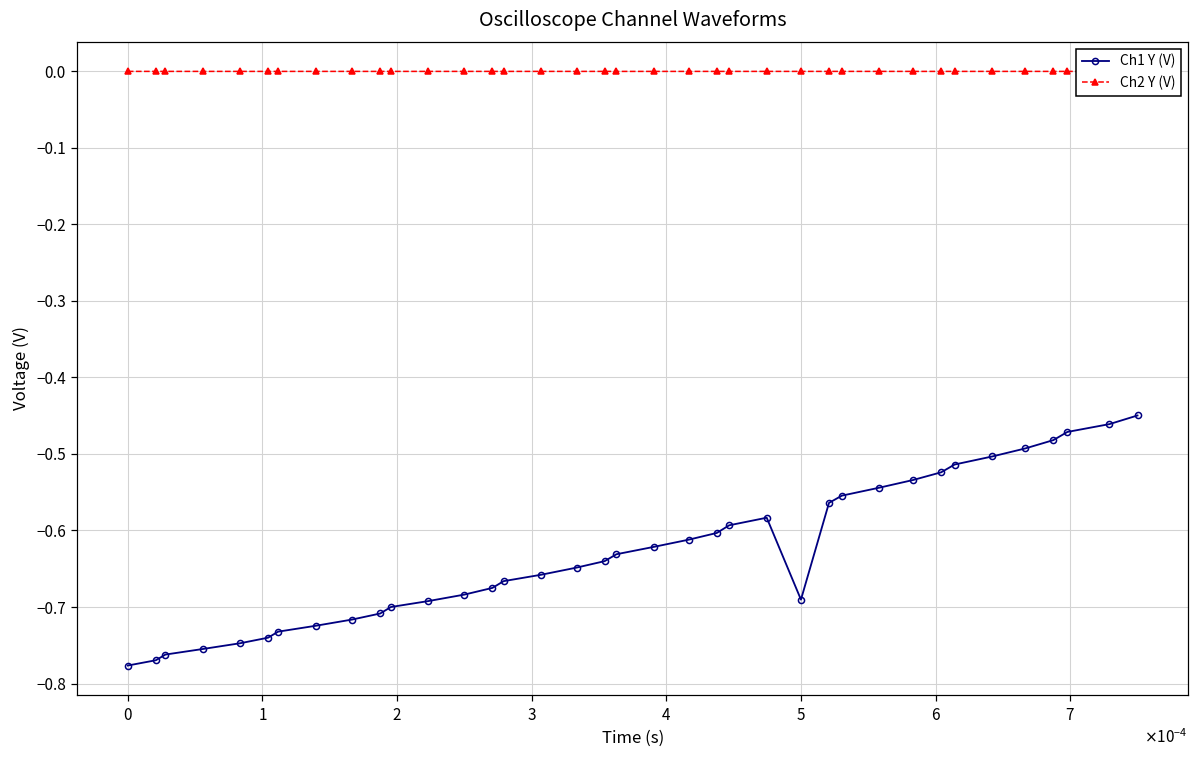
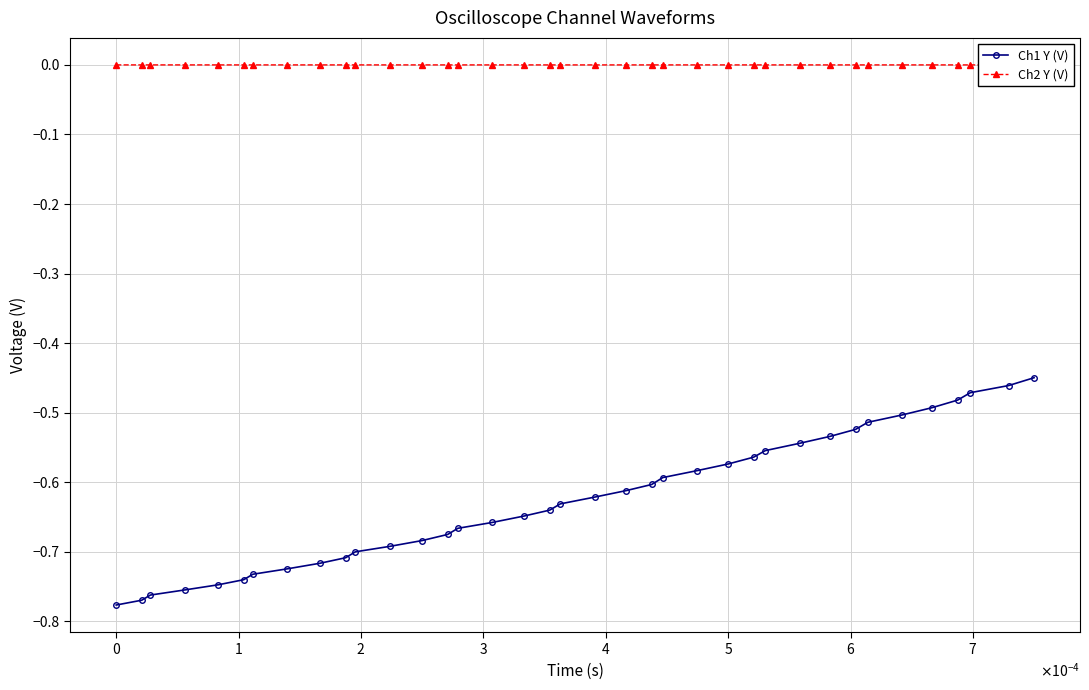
Ch1 Y (V), 5: -0.69 -> -0.57
